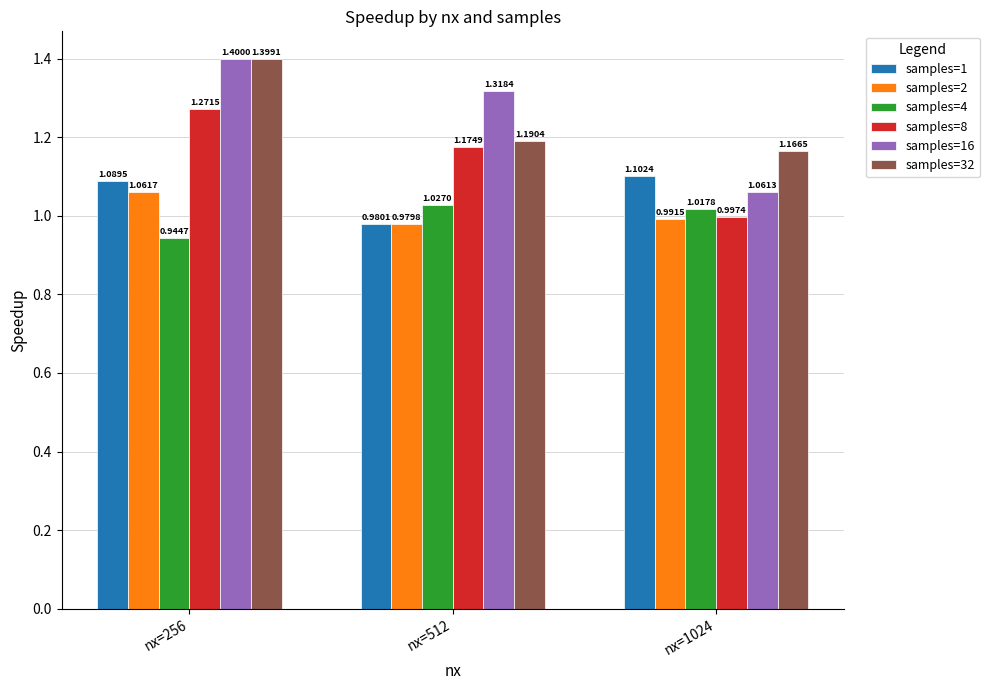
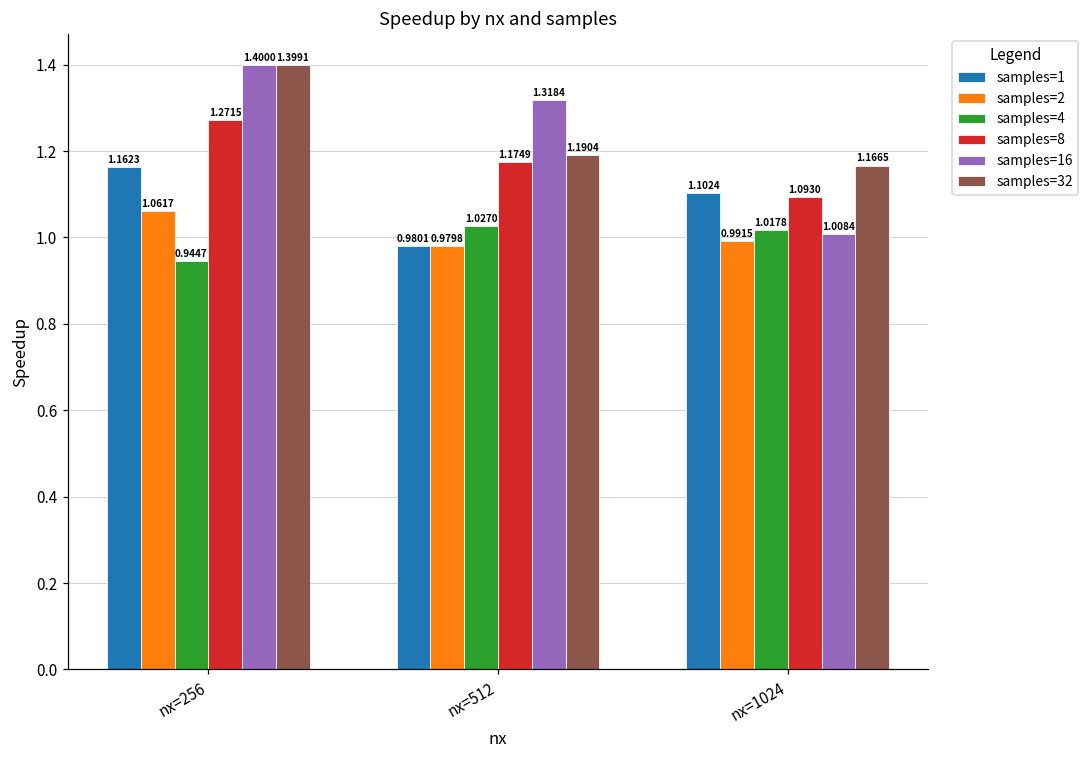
samples=1, nx=256: 1.0895 -> 1.1623
samples=8, nx=1024: 0.9974 -> 1.0930
samples=16, nx=1024: 1.0613 -> 1.0084
